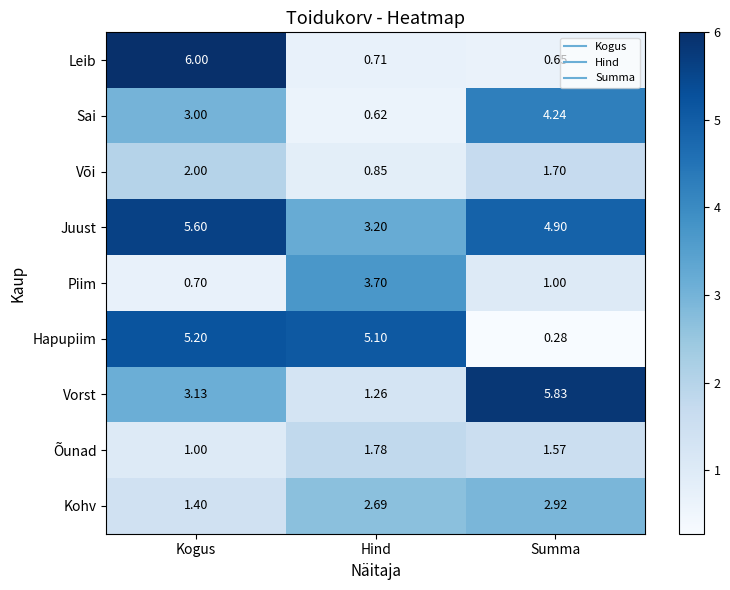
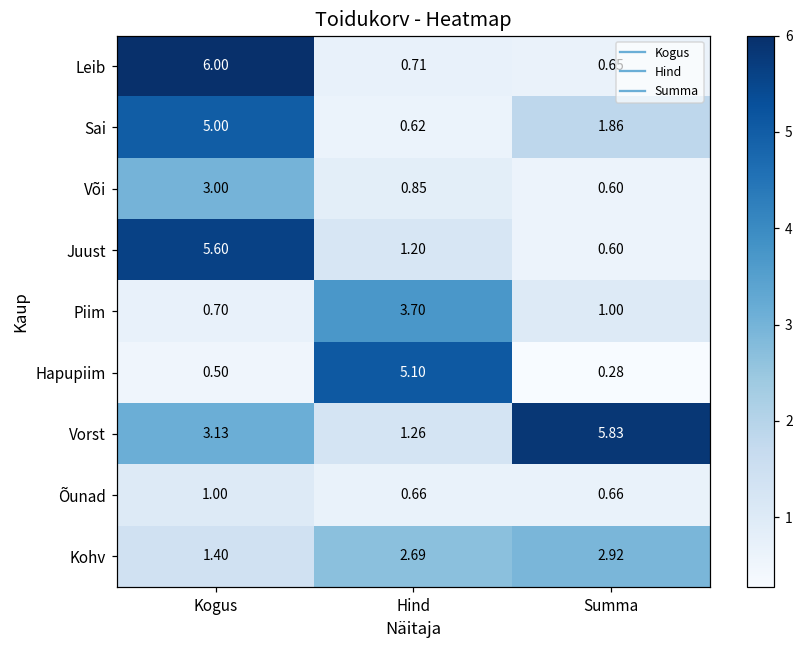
Sai, Kogus: 3.00 -> 5.00
Sai, Summa: 4.24 -> 1.86
Või, Kogus: 2.00 -> 3.00
Või, Summa: 1.70 -> 0.60
Juust, Hind: 3.20 -> 1.20
Juust, Summa: 4.90 -> 0.60
Hapupiim, Kogus: 5.20 -> 0.50
Õunad, Hind: 1.78 -> 0.66
Õunad, Summa: 1.57 -> 0.66
